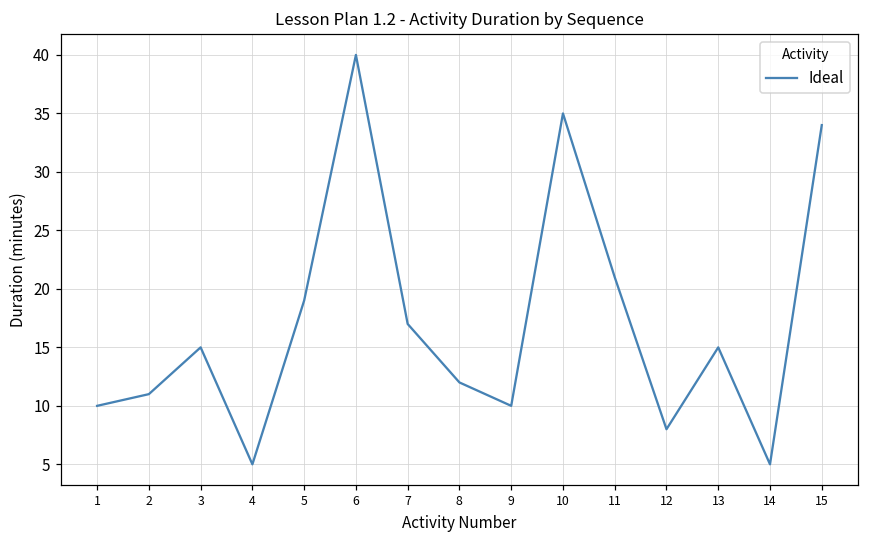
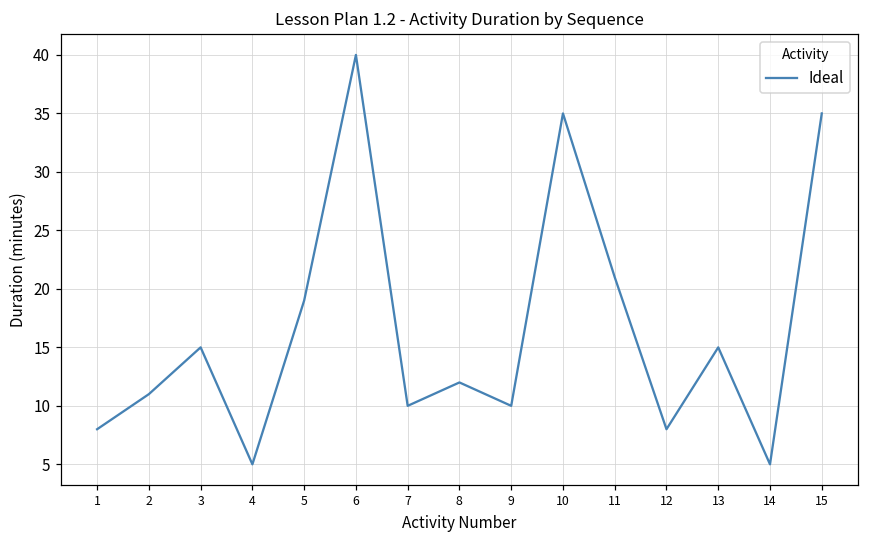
1: 10 -> 8
7: 17 -> 10
15: 34 -> 35
